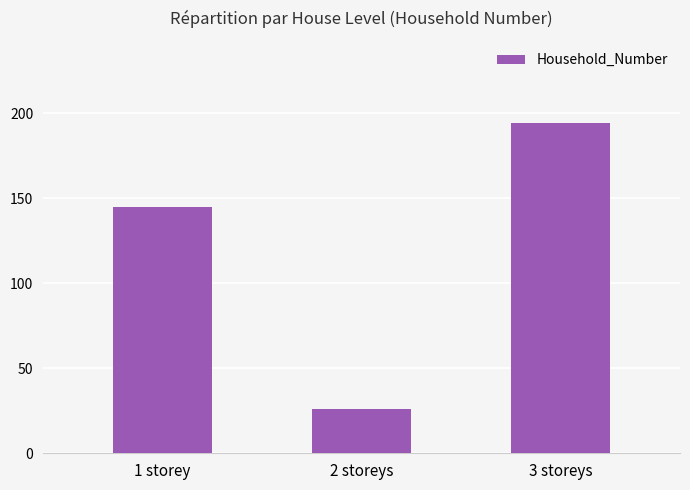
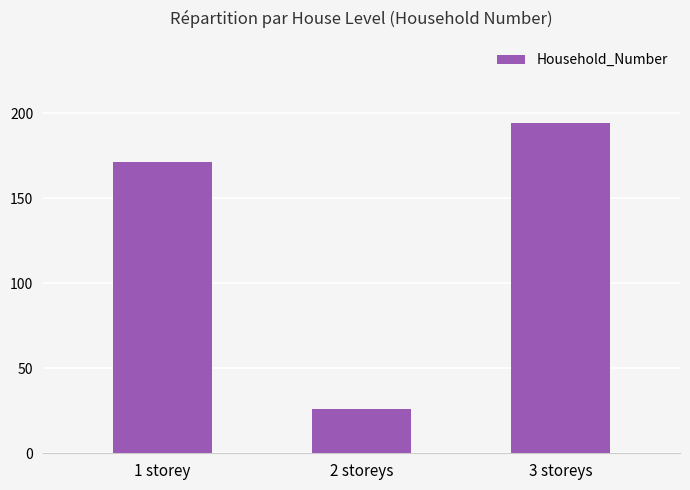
1 storey: 145 -> 171
